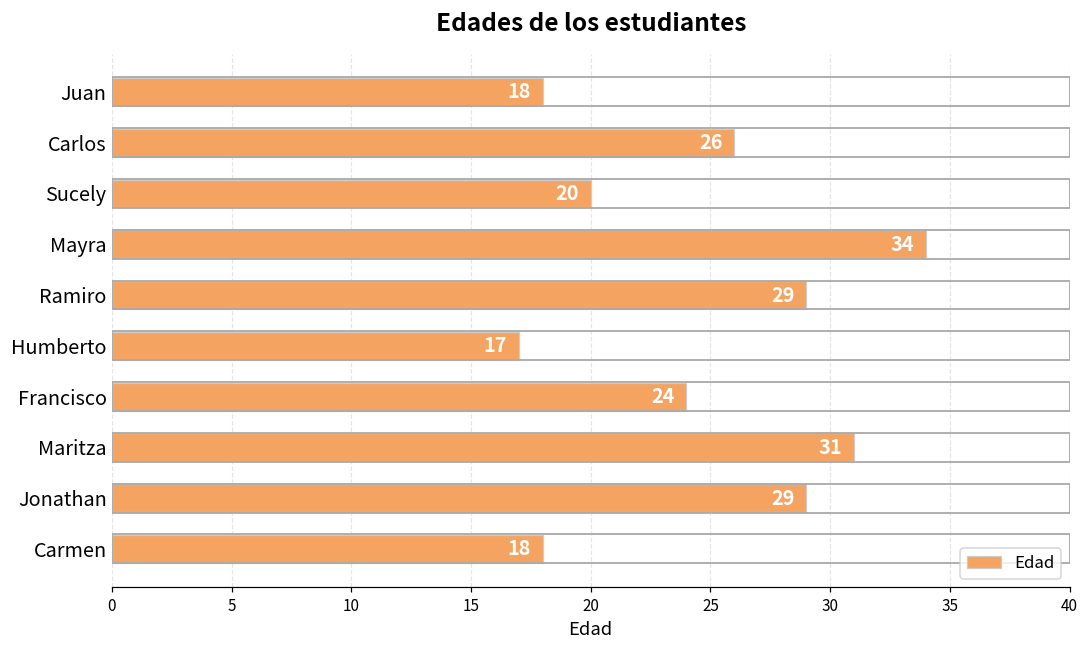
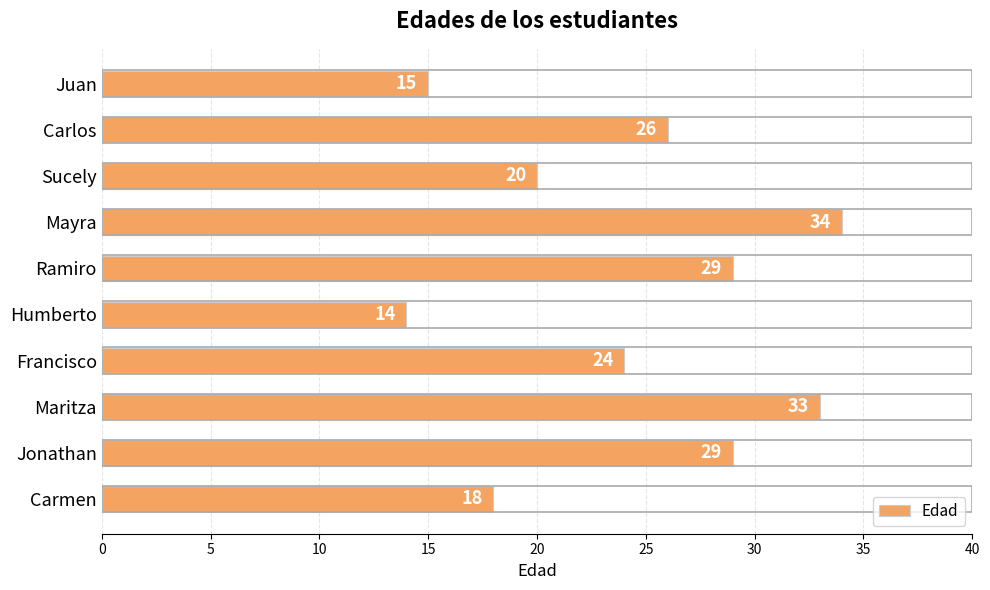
Juan: 18 -> 15
Humberto: 17 -> 14
Maritza: 31 -> 33
